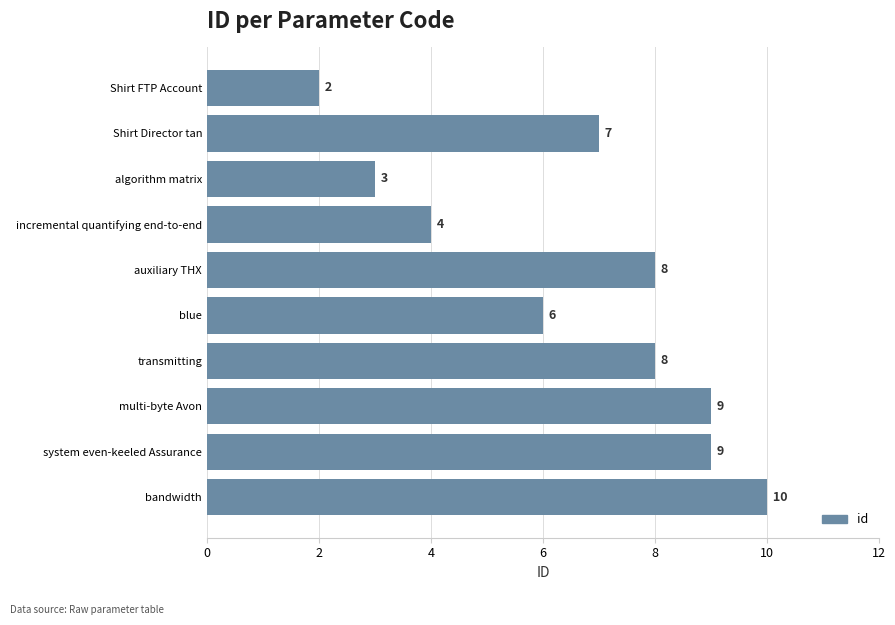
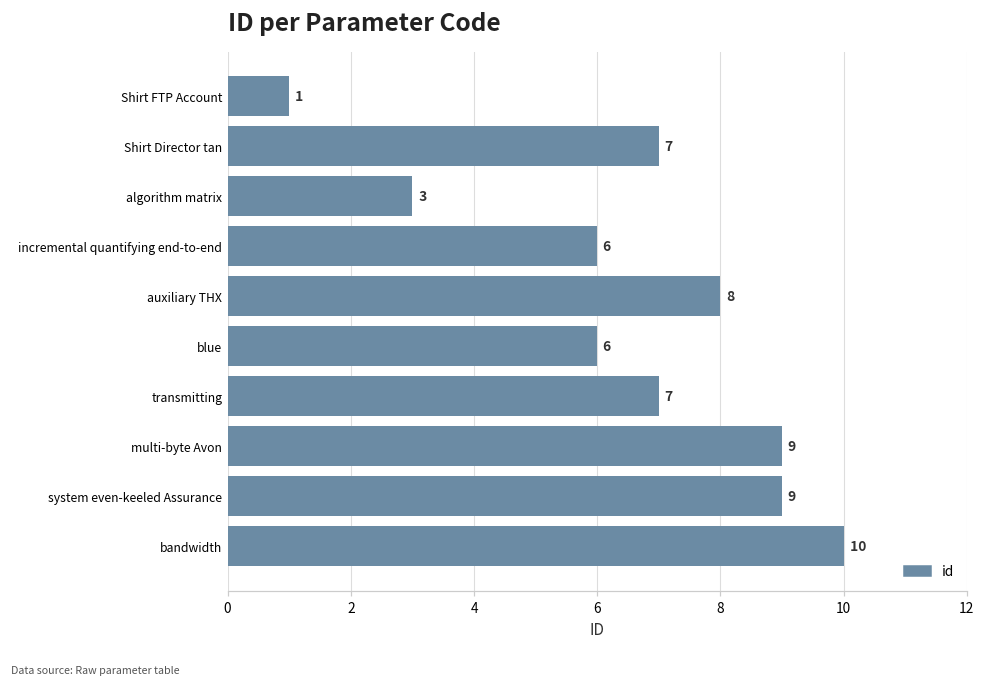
Shirt FTP Account: 2 -> 1
incremental quantifying end-to-end: 4 -> 6
transmitting: 8 -> 7
